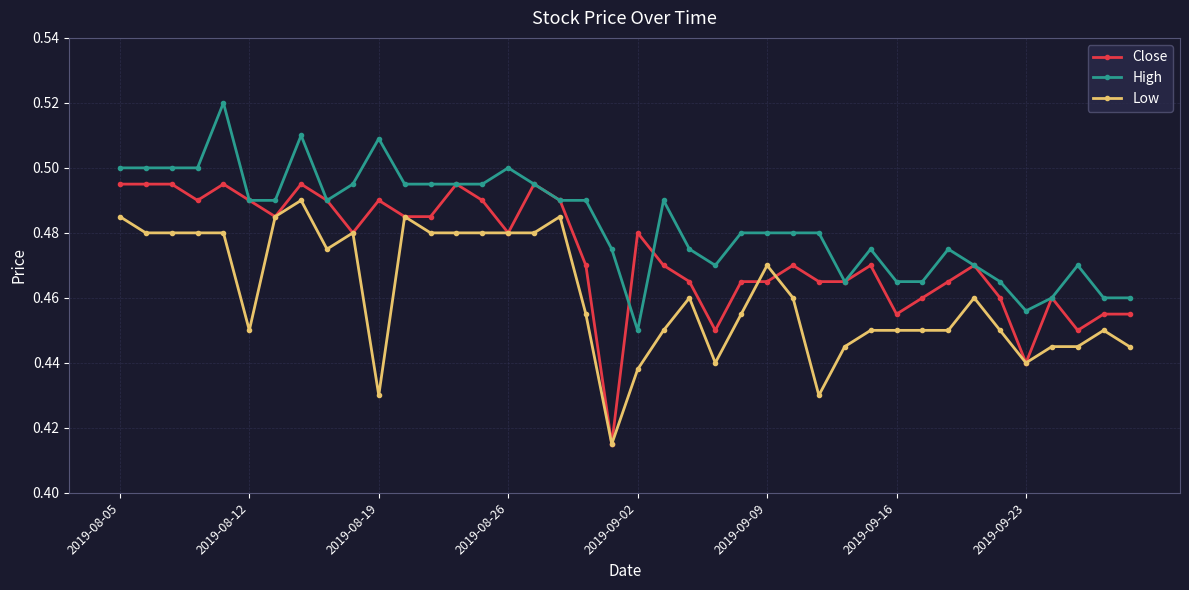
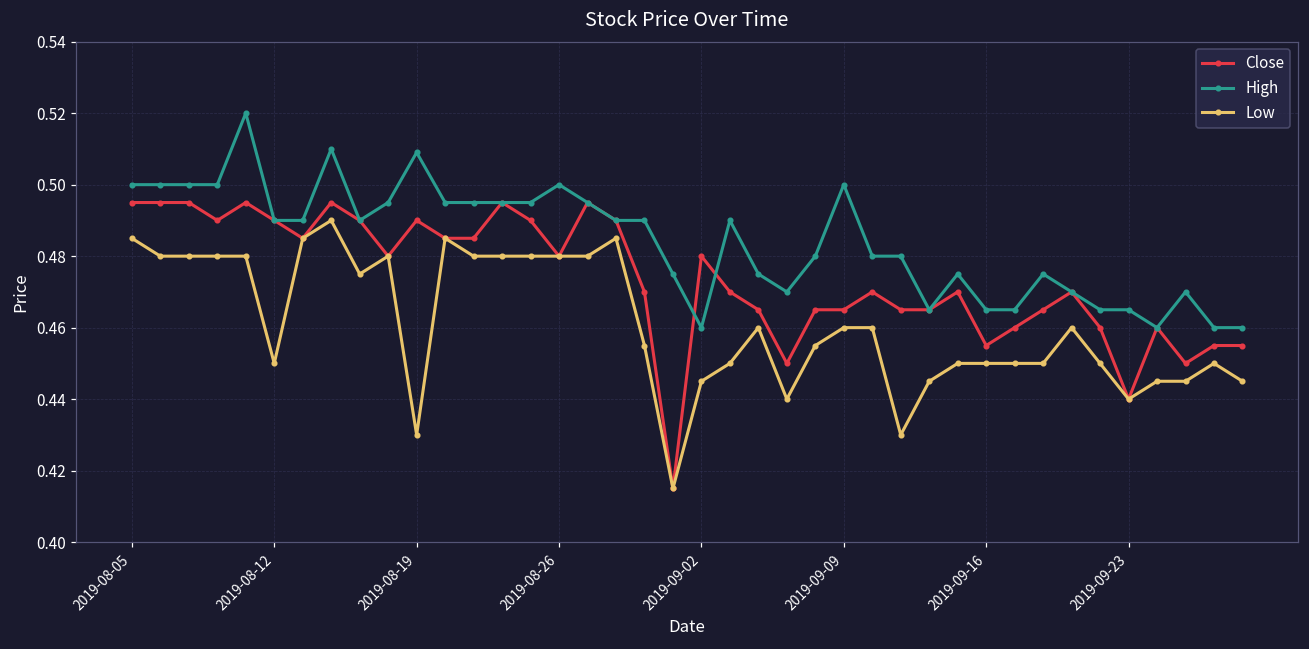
High, 2019-09-02: 0.45 -> 0.46
Low, 2019-09-02: 0.438 -> 0.445
High, 2019-09-09: 0.48 -> 0.50
Low, 2019-09-09: 0.47 -> 0.46
High, 2019-09-23: 0.456 -> 0.465
